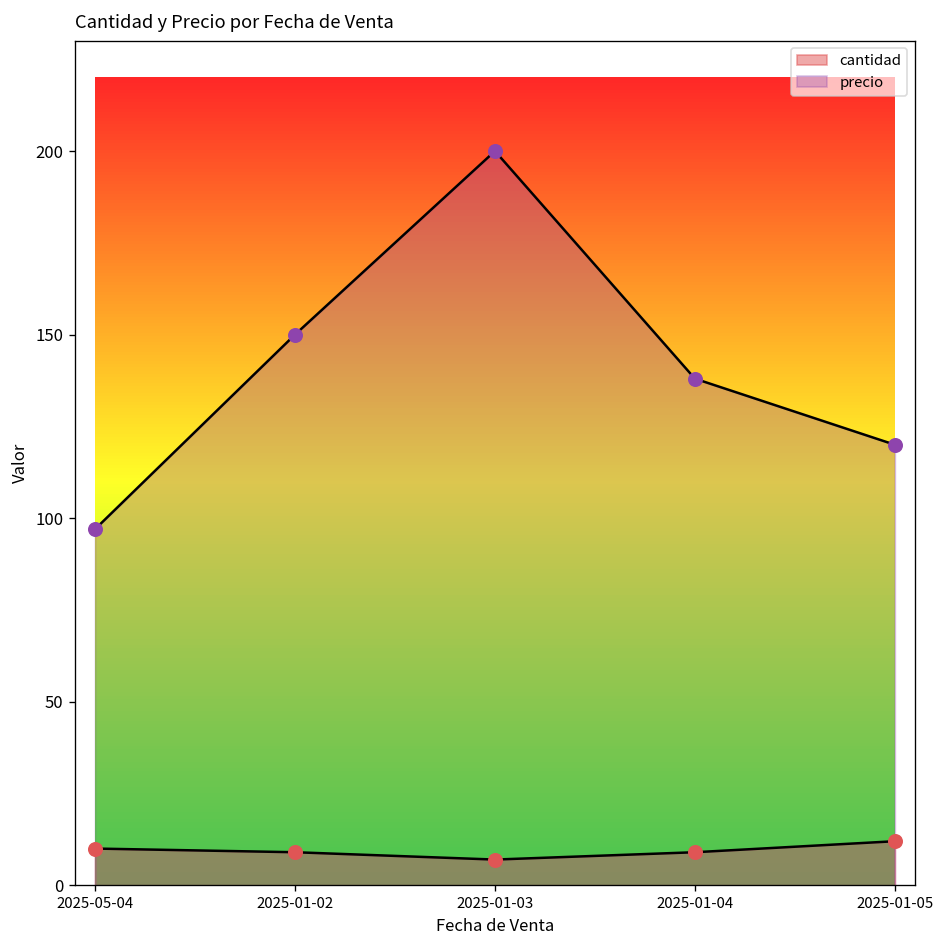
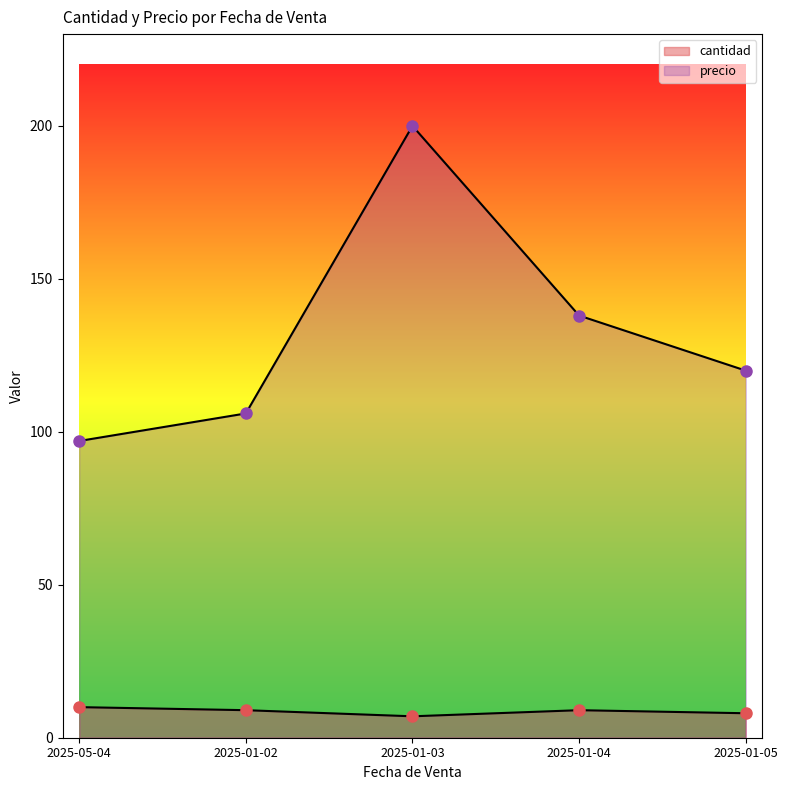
precio, 2025-01-02: 150 -> 106
cantidad, 2025-01-05: 12 -> 8
